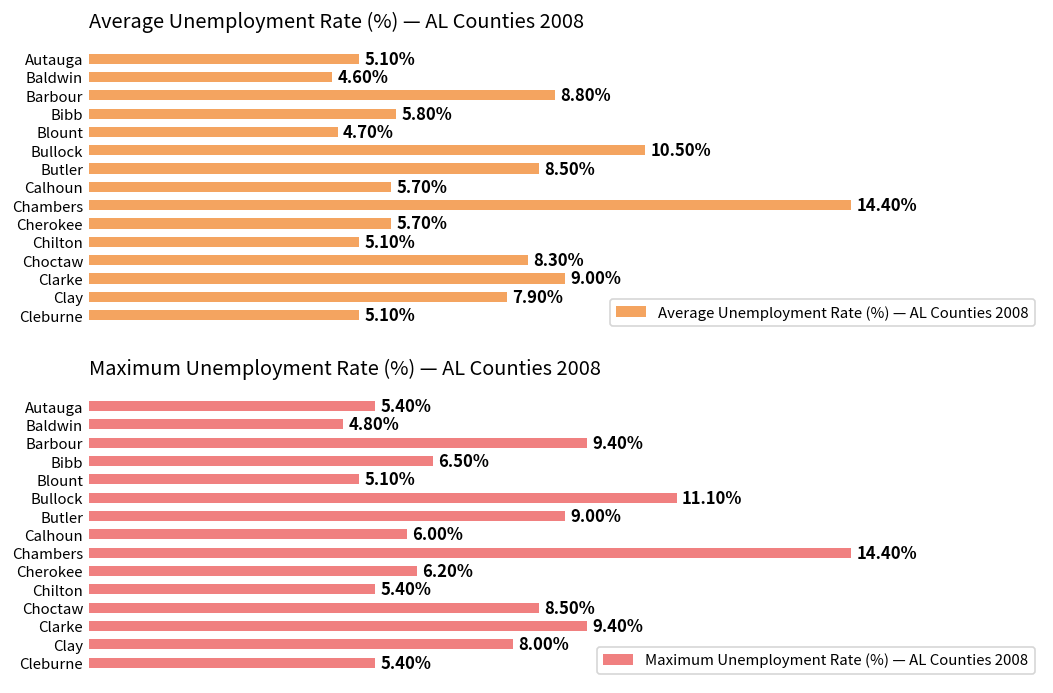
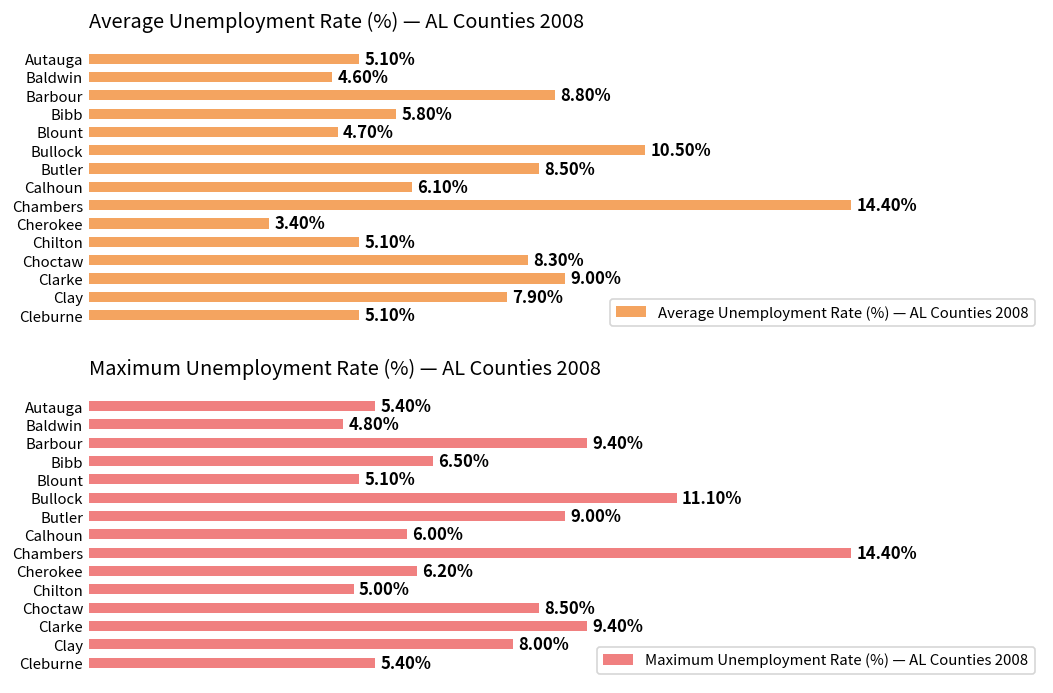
Average Unemployment Rate (%) — AL Counties 2008, Calhoun: 5.70% -> 6.10%
Average Unemployment Rate (%) — AL Counties 2008, Cherokee: 5.70% -> 3.40%
Maximum Unemployment Rate (%) — AL Counties 2008, Chilton: 5.40% -> 5.00%
